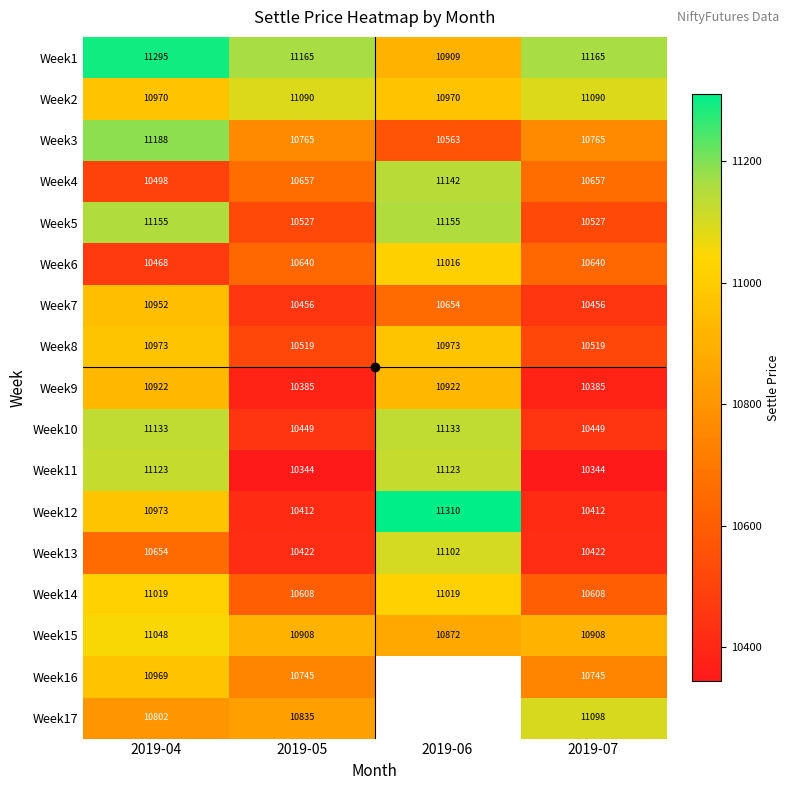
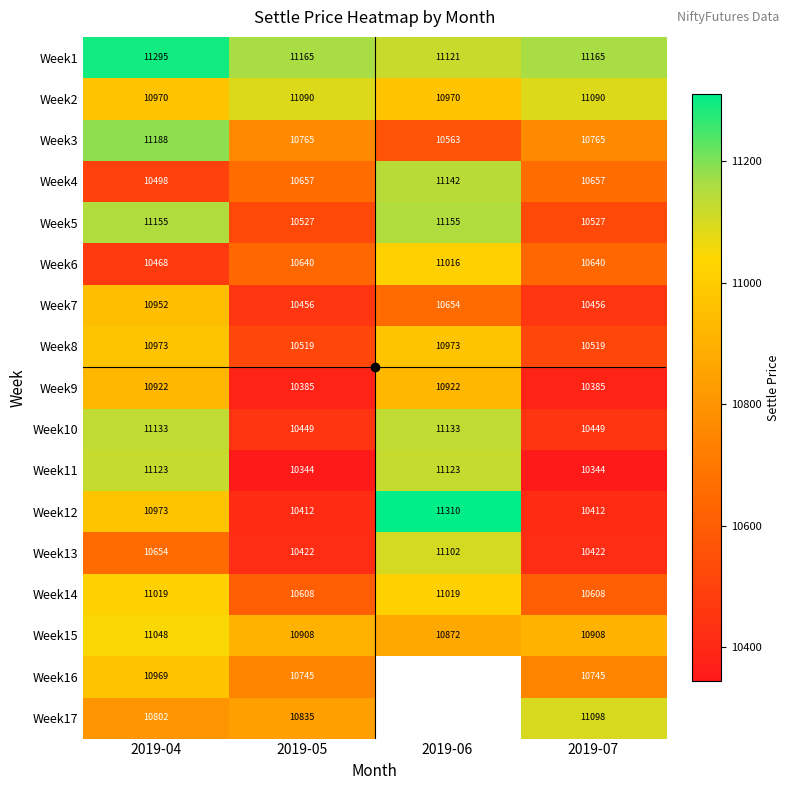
Week1, 2019-06: 10909 -> 11121
